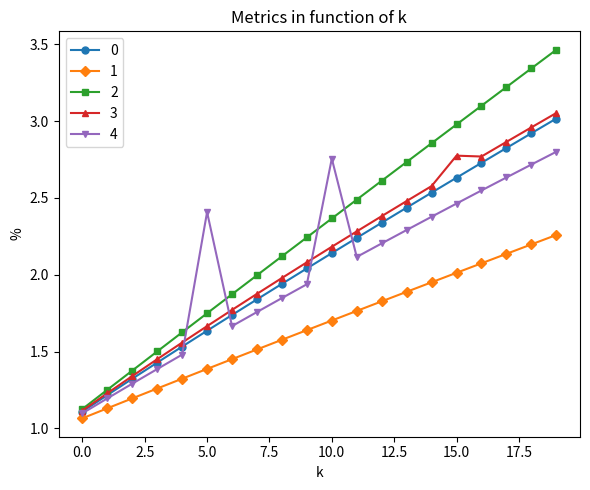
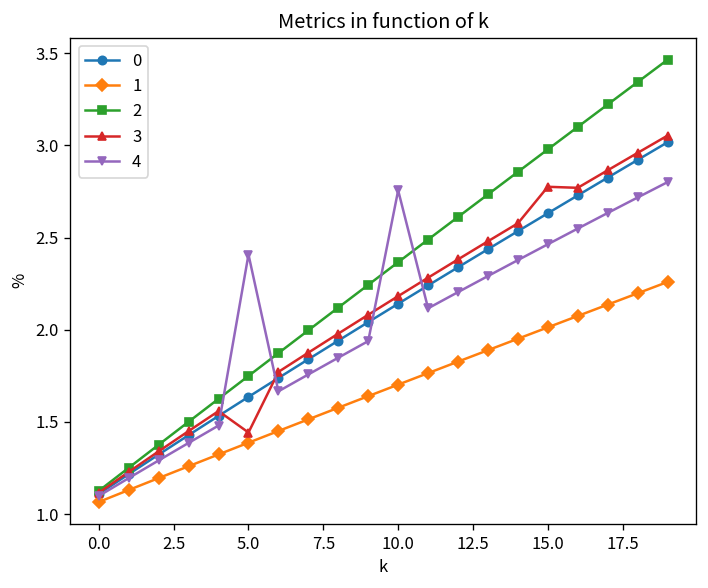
3, 5.0: 1.67 -> 1.44
